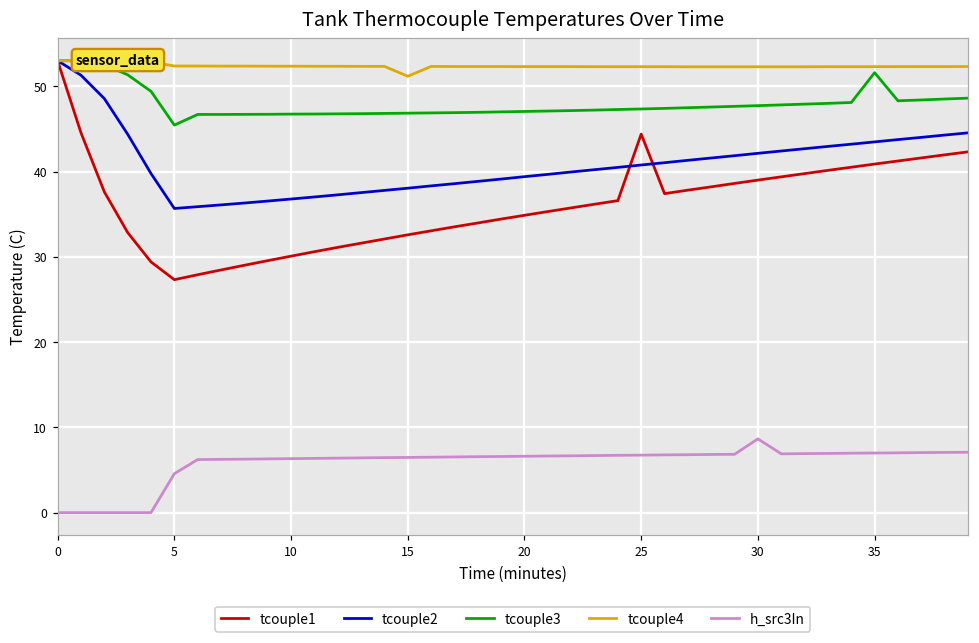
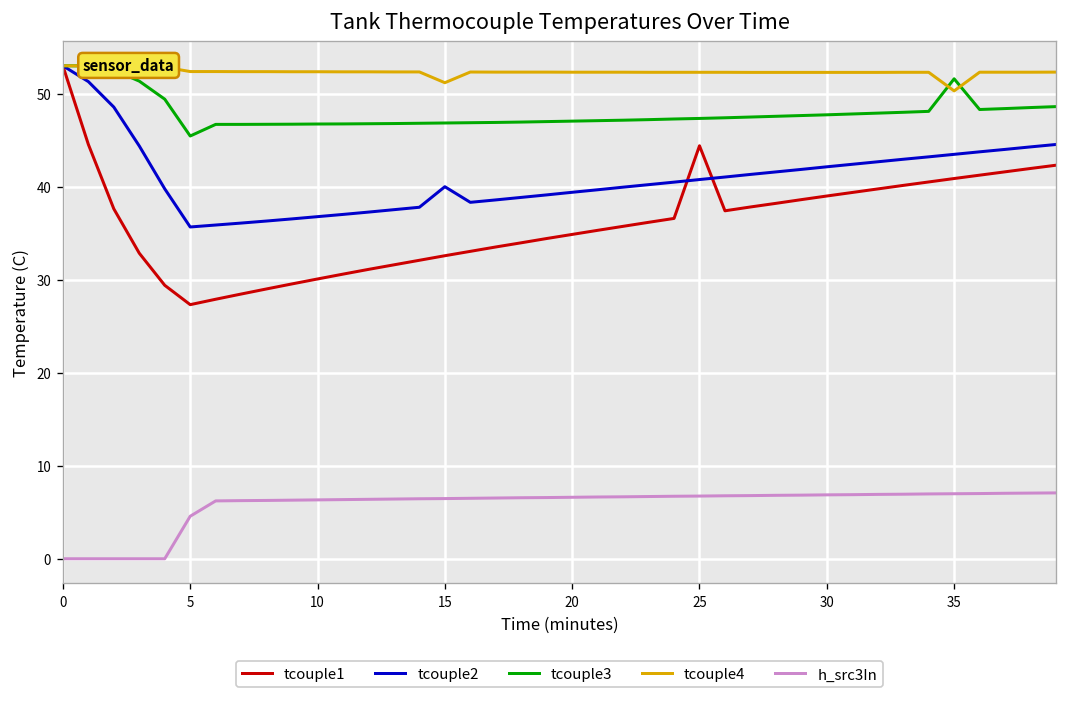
tcouple2, 15: 38 -> 40
h_src3In, 30: 9 -> 7
tcouple4, 35: 52 -> 50
